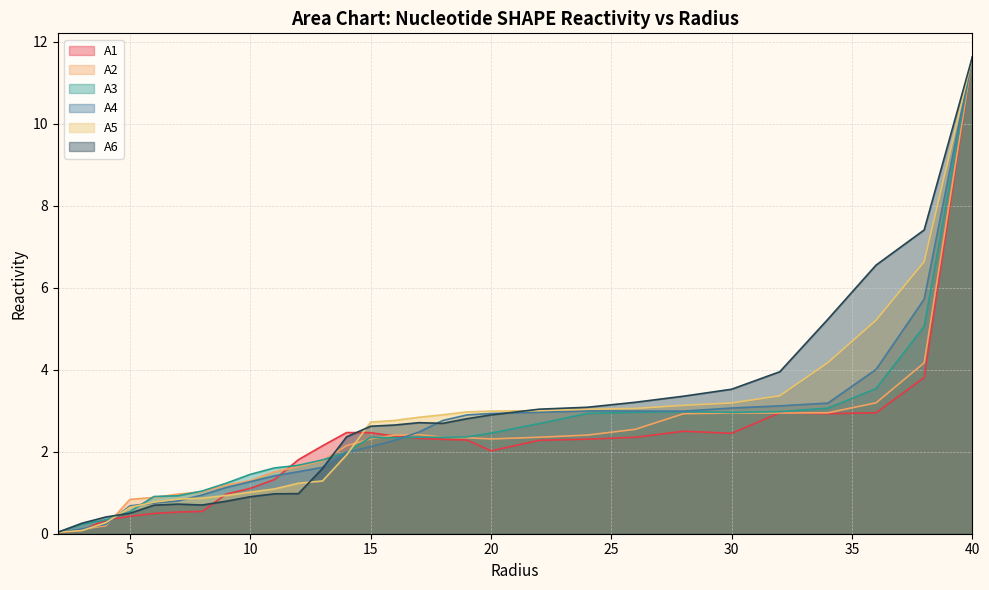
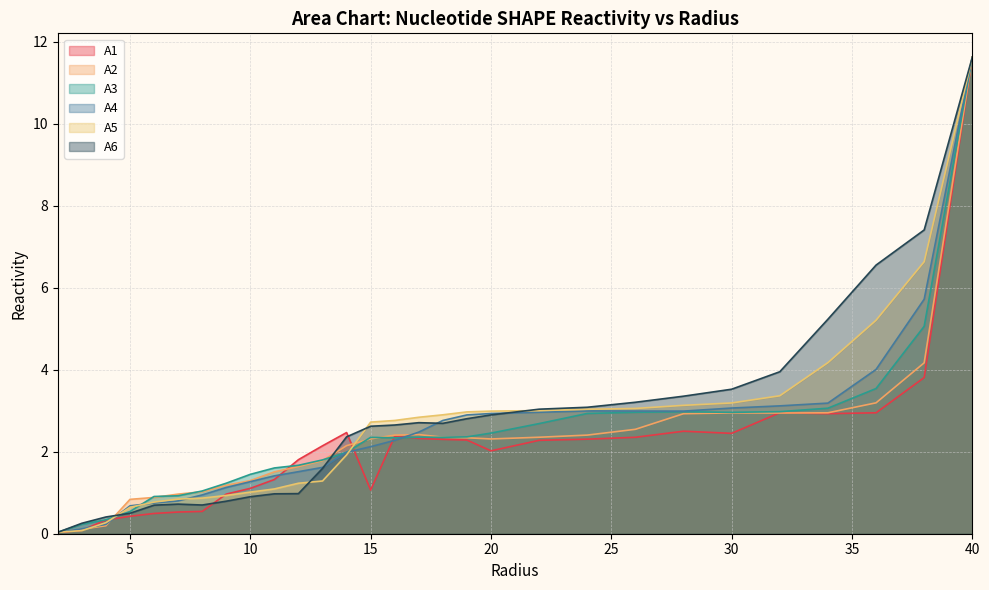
A1, 15: 2.5 -> 1.1
